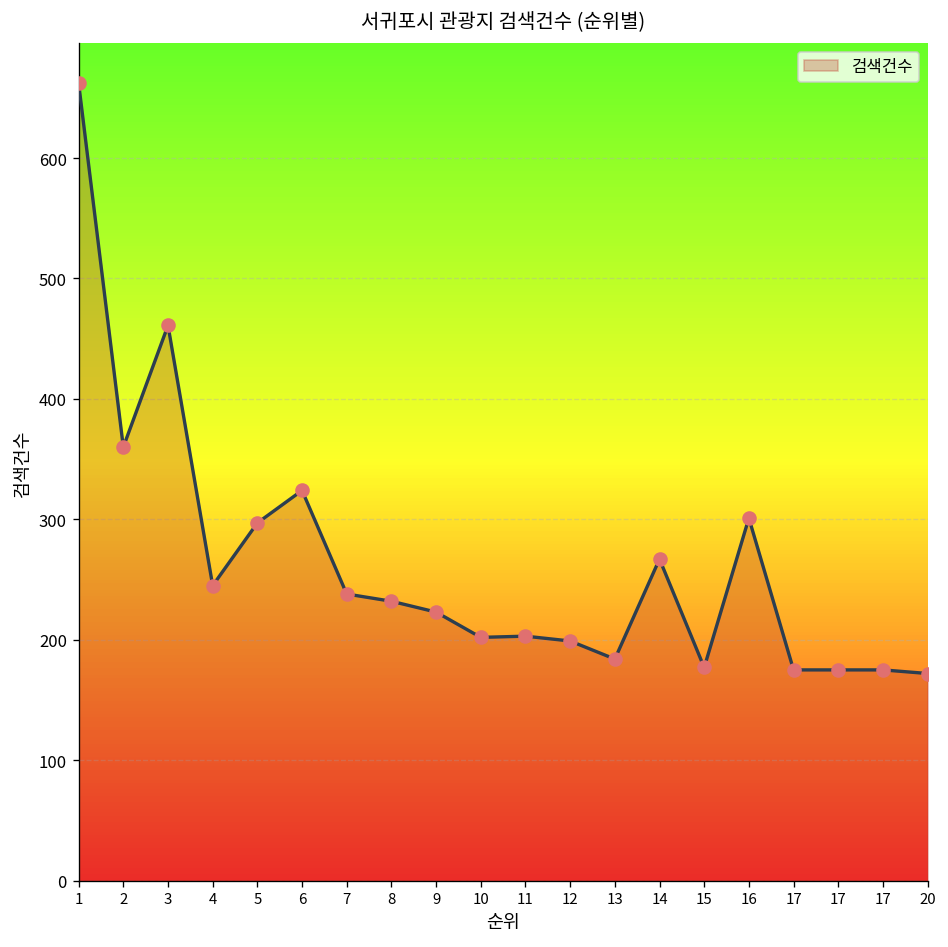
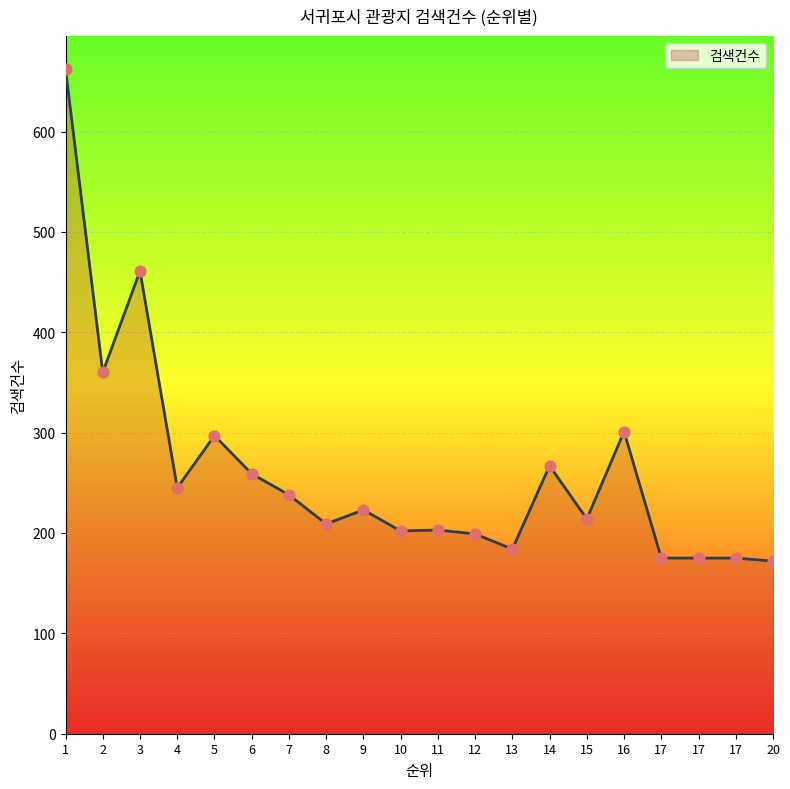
6: 324 -> 259
8: 232 -> 209
15: 177 -> 214
